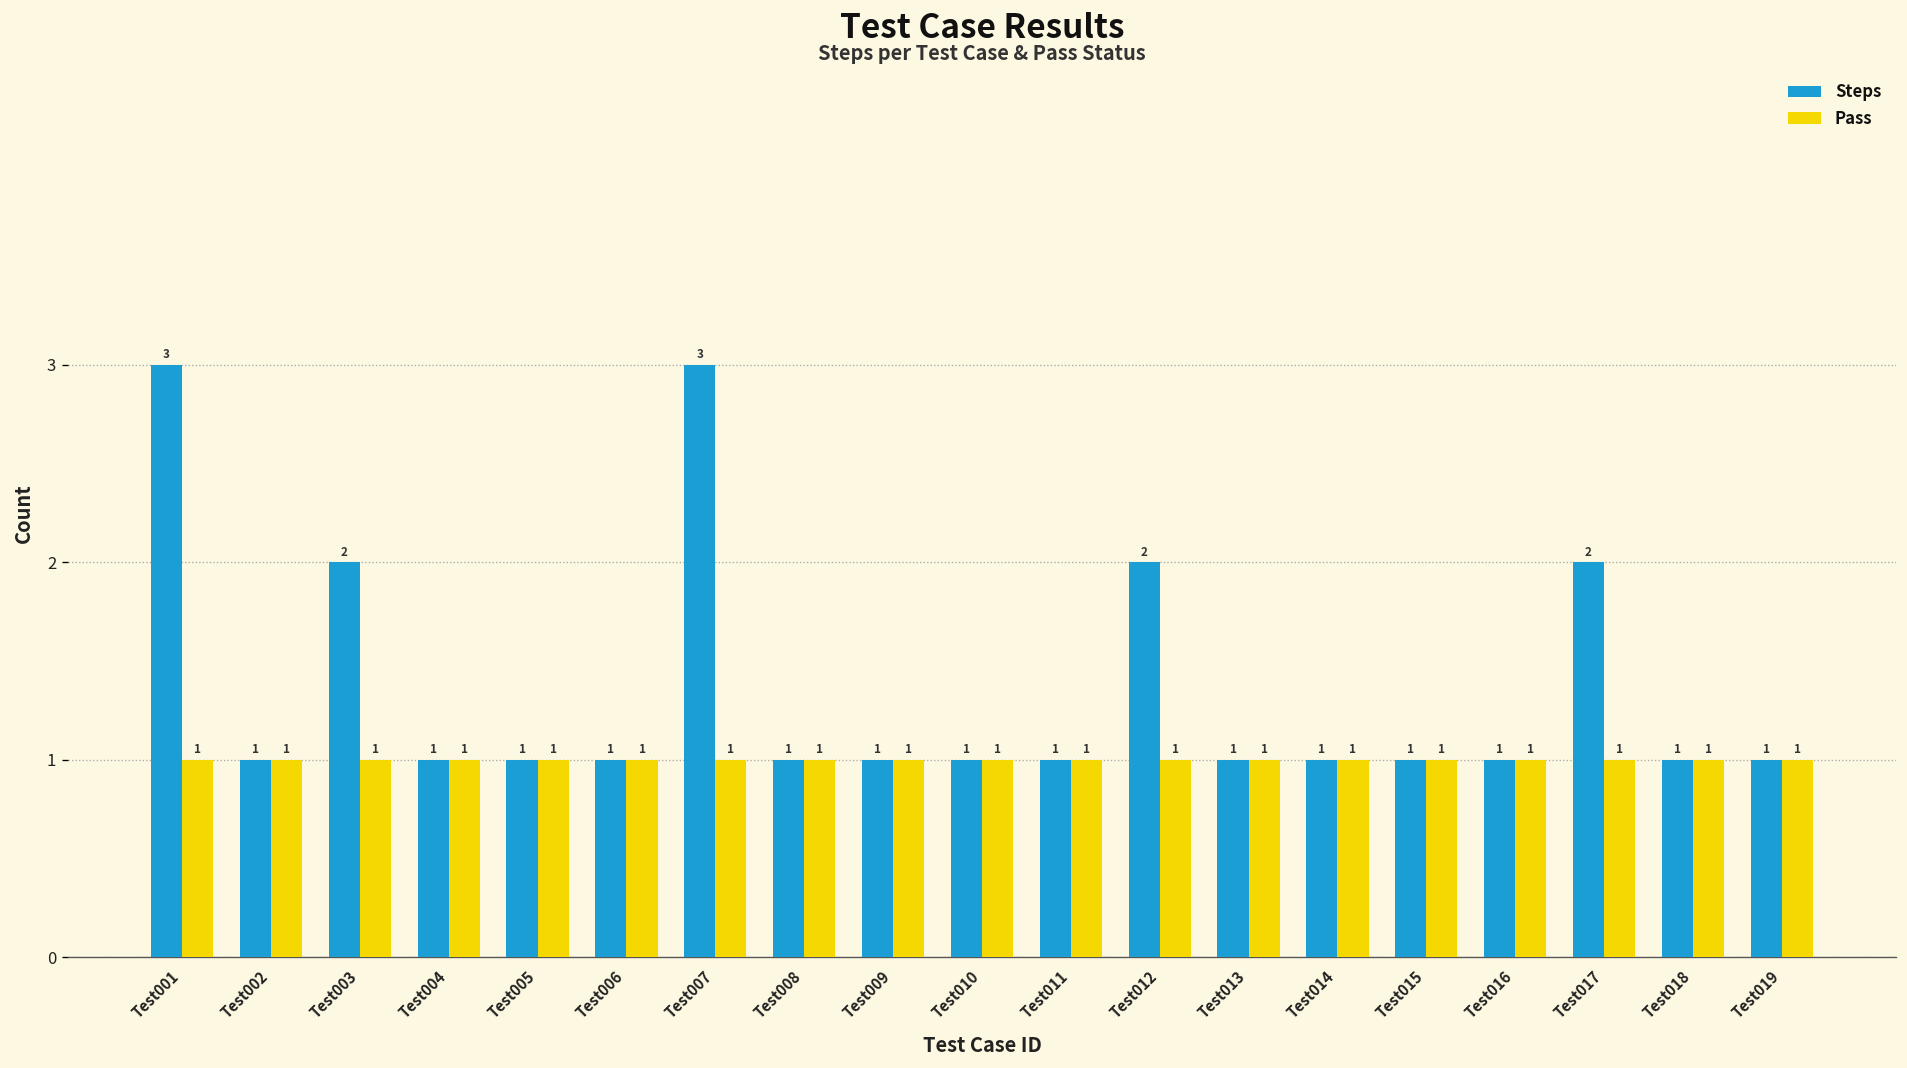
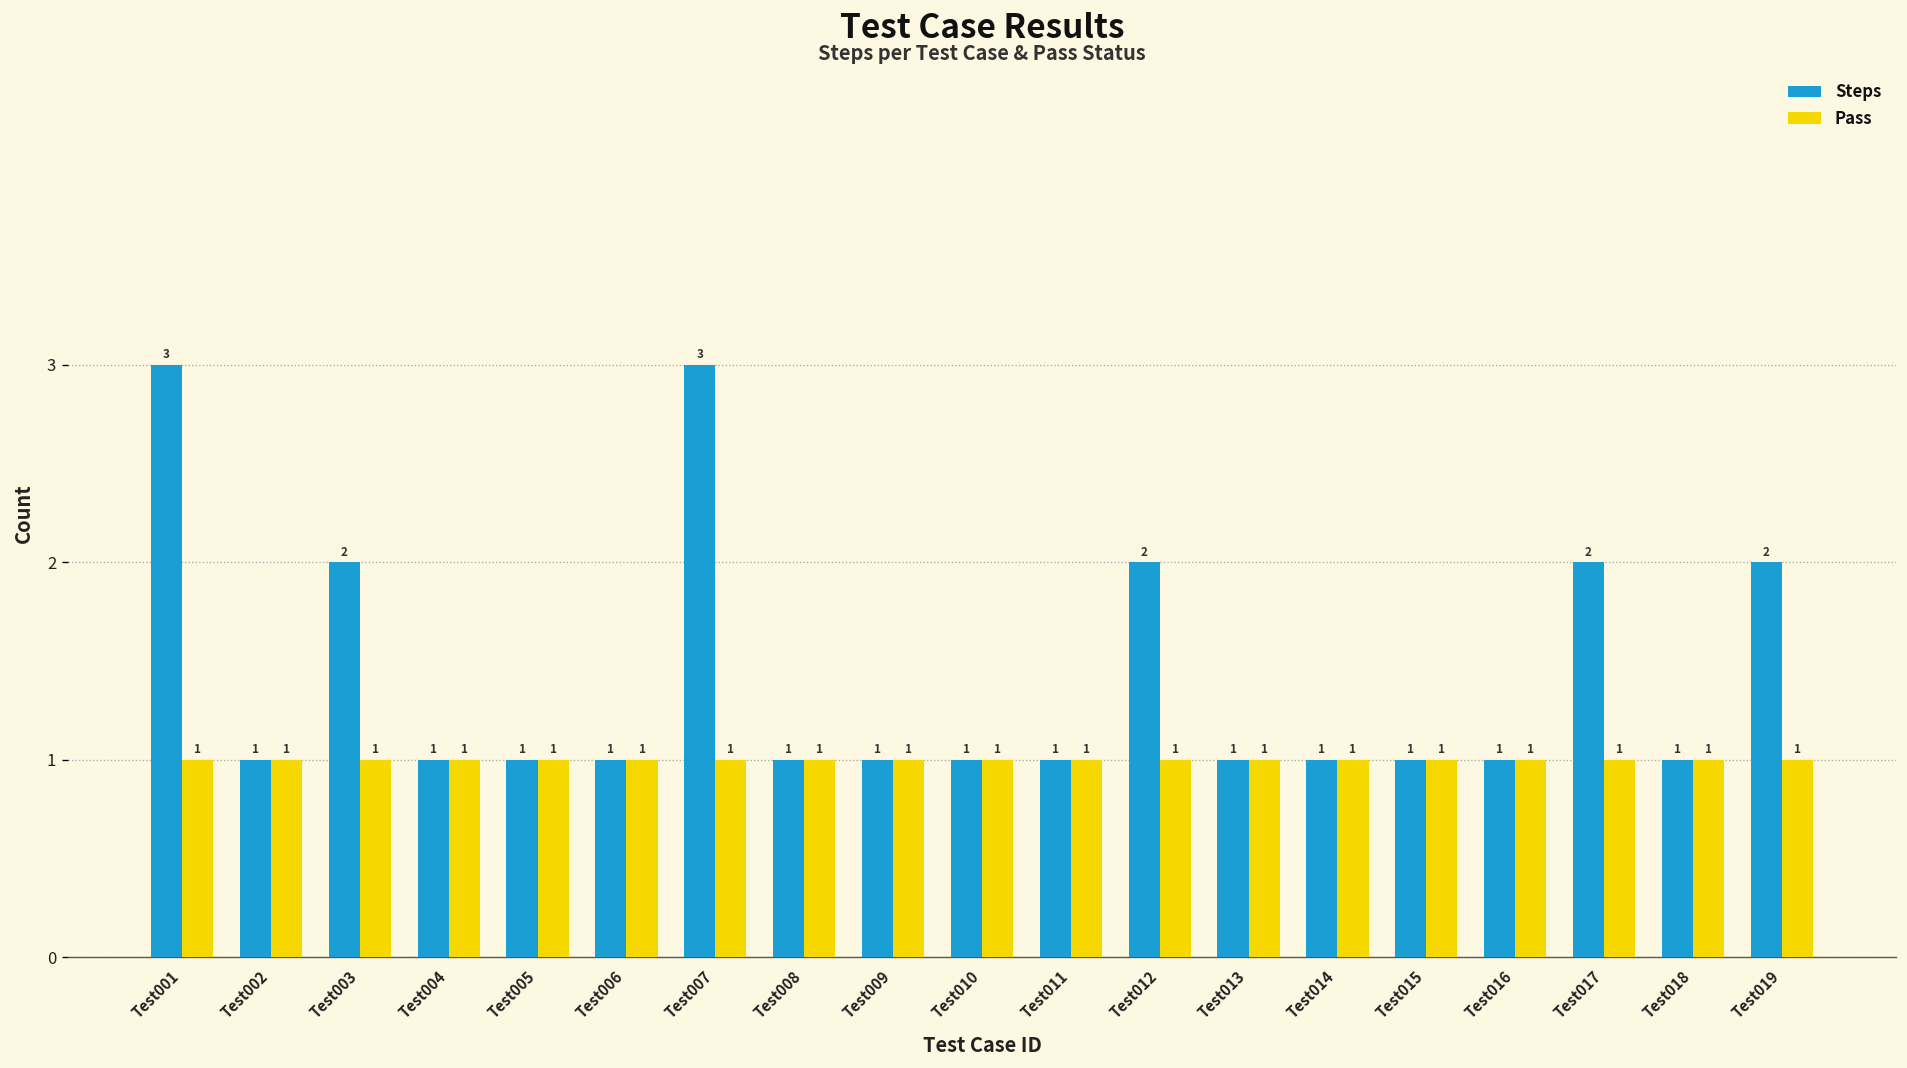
Steps, Test019: 1 -> 2
